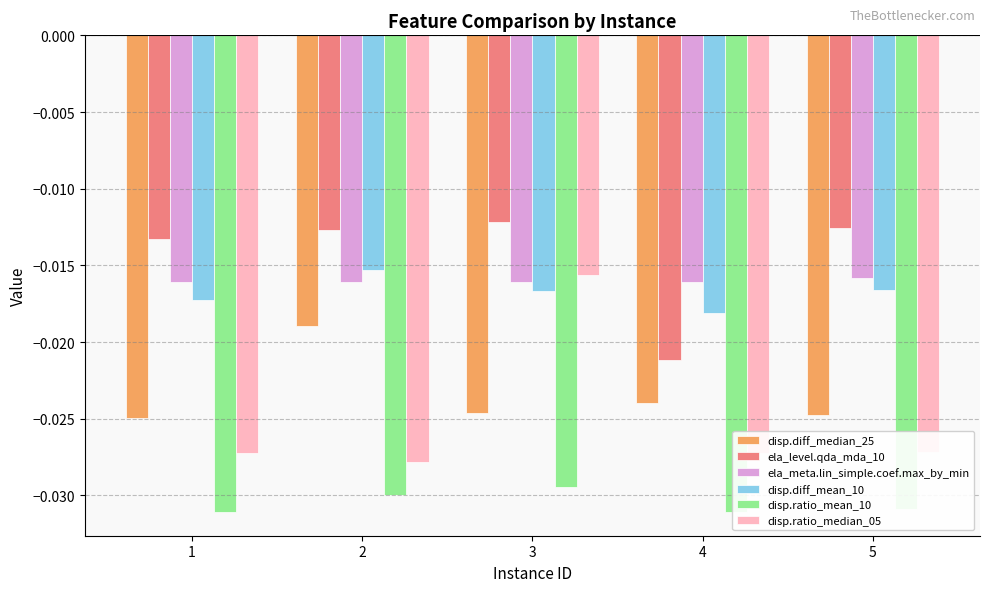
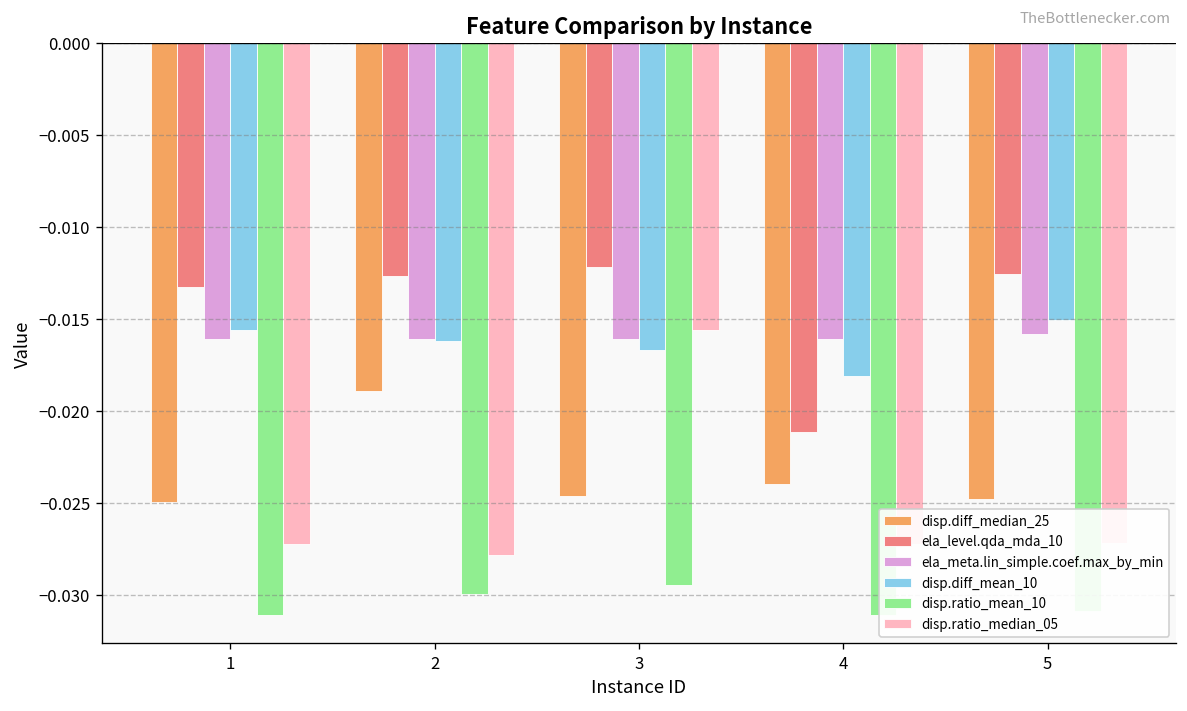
disp.diff_mean_10, 1: -0.0172 -> -0.0156
disp.diff_mean_10, 2: -0.0153 -> -0.0162
disp.diff_mean_10, 5: -0.0166 -> -0.0150
